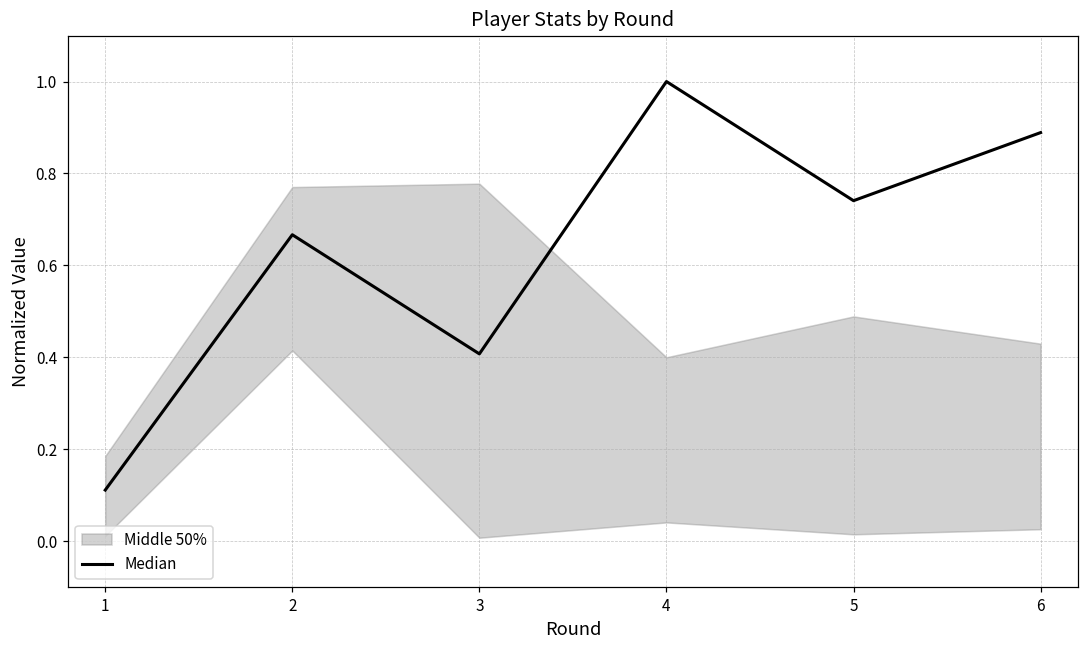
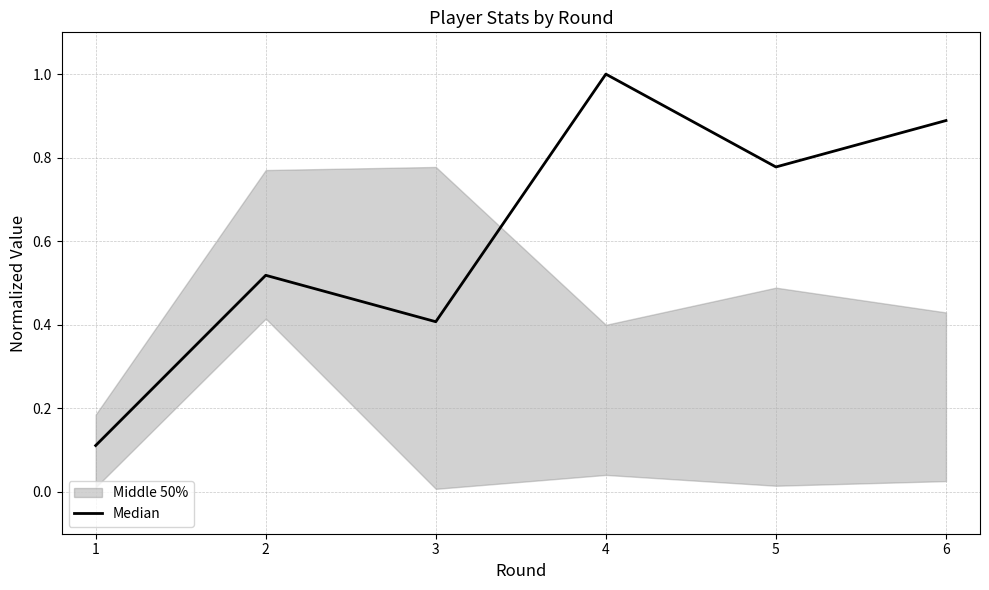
Median, 2: 0.67 -> 0.52
Median, 5: 0.74 -> 0.78
